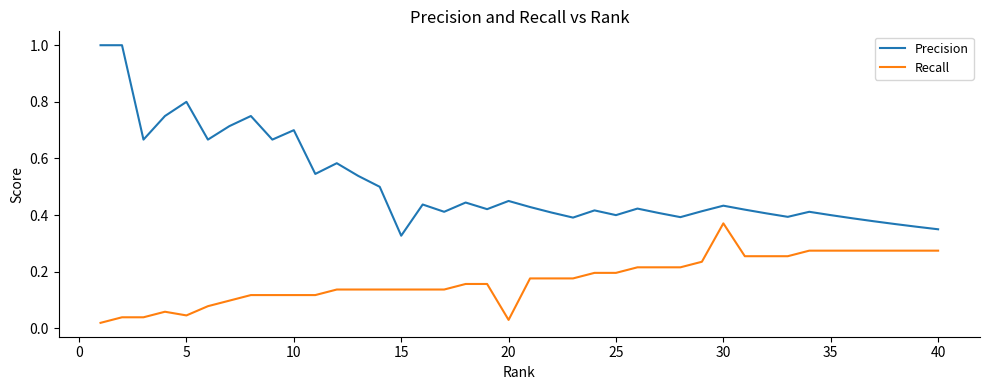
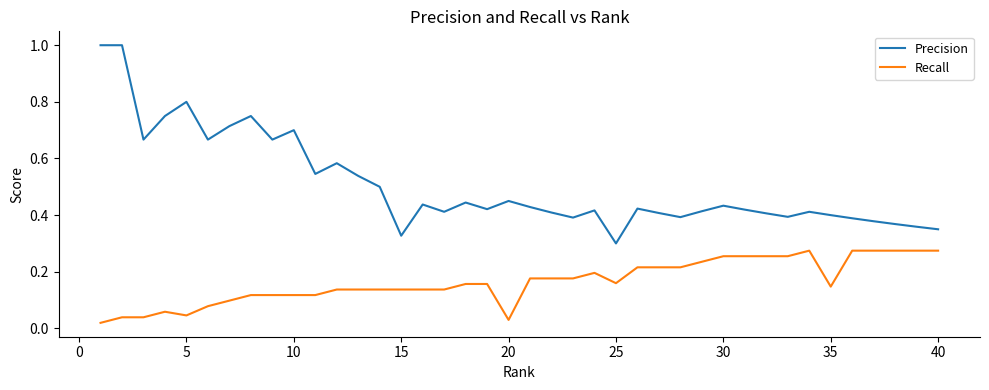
Precision, 25: 0.4 -> 0.3
Recall, 25: 0.20 -> 0.16
Recall, 30: 0.37 -> 0.25
Recall, 35: 0.27 -> 0.15
